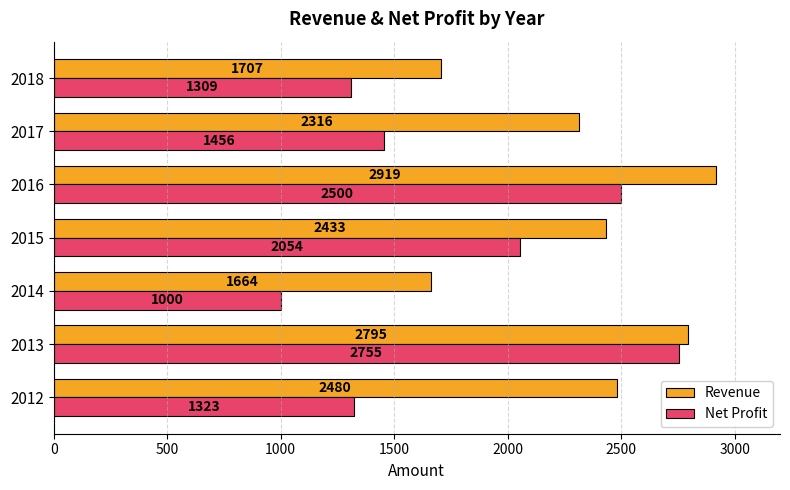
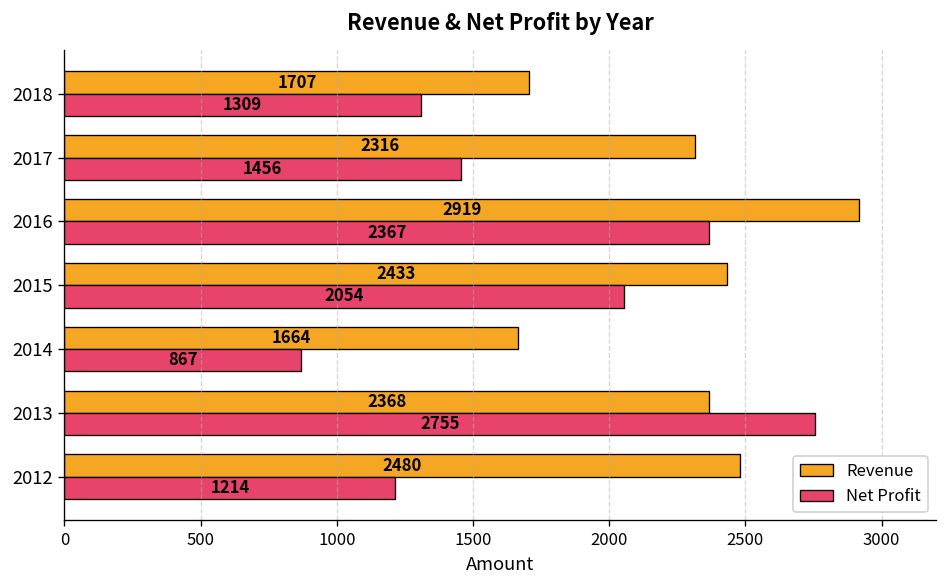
Net Profit, 2016: 2500 -> 2367
Net Profit, 2014: 1000 -> 867
Revenue, 2013: 2795 -> 2368
Net Profit, 2012: 1323 -> 1214
